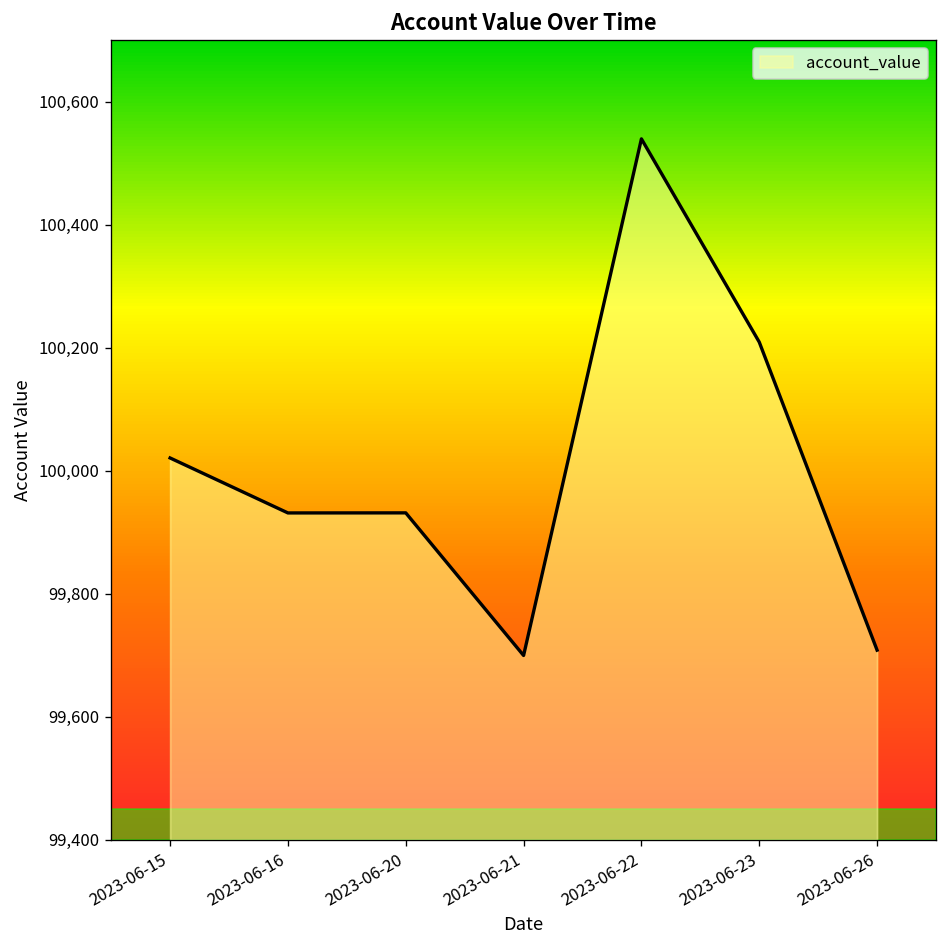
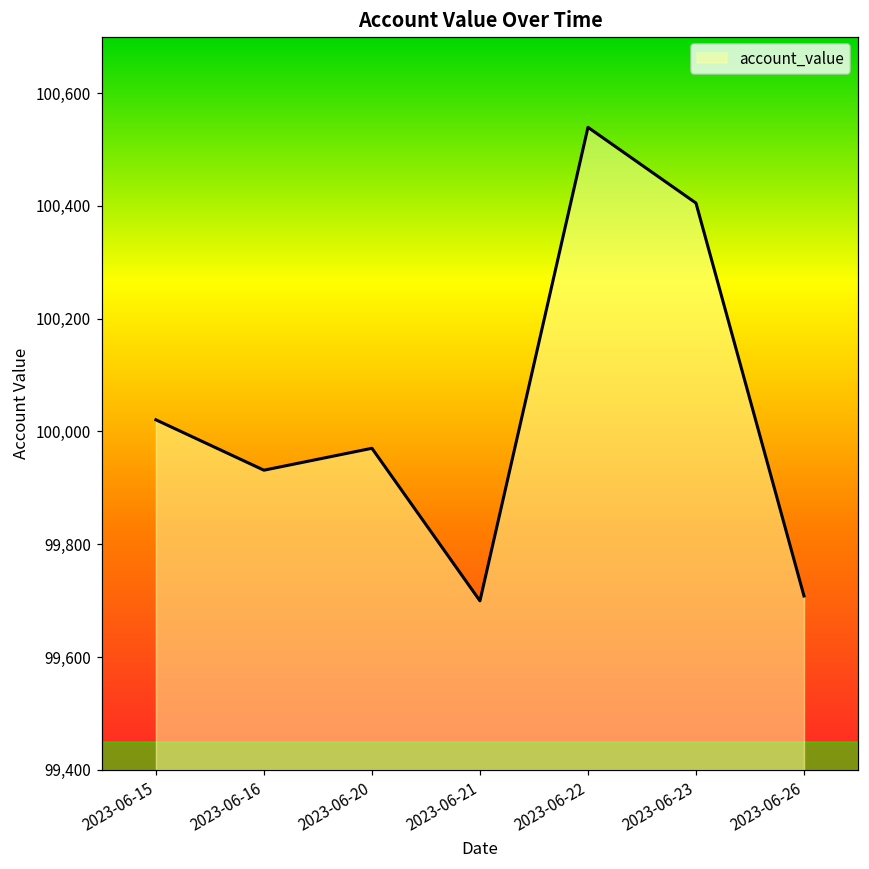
2023-06-20: 99,930 -> 99,970
2023-06-23: 100,210 -> 100,400
